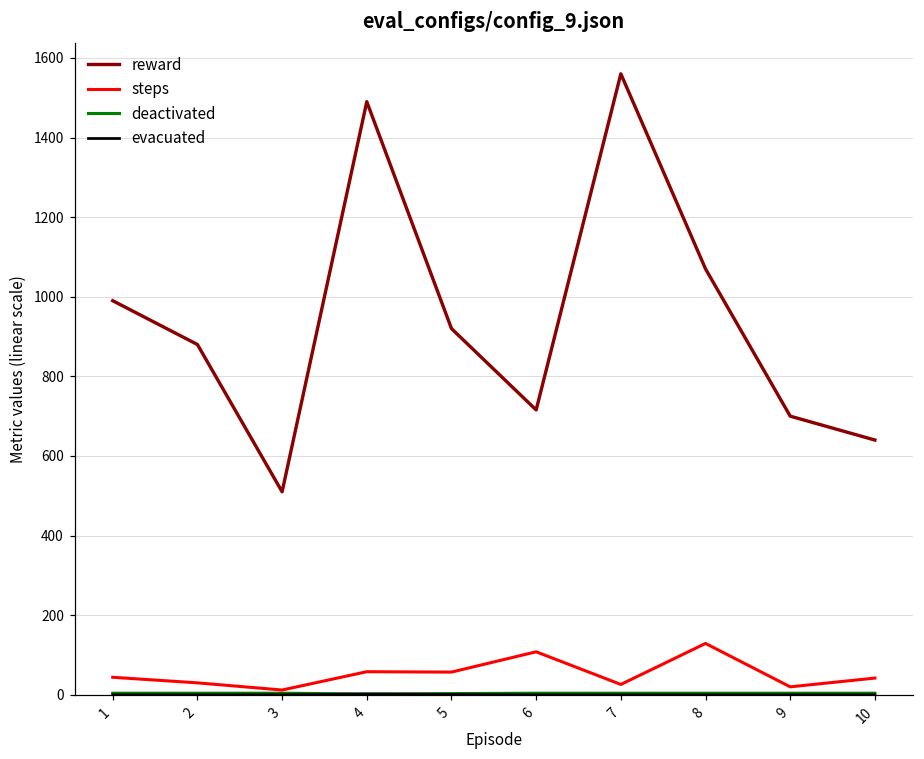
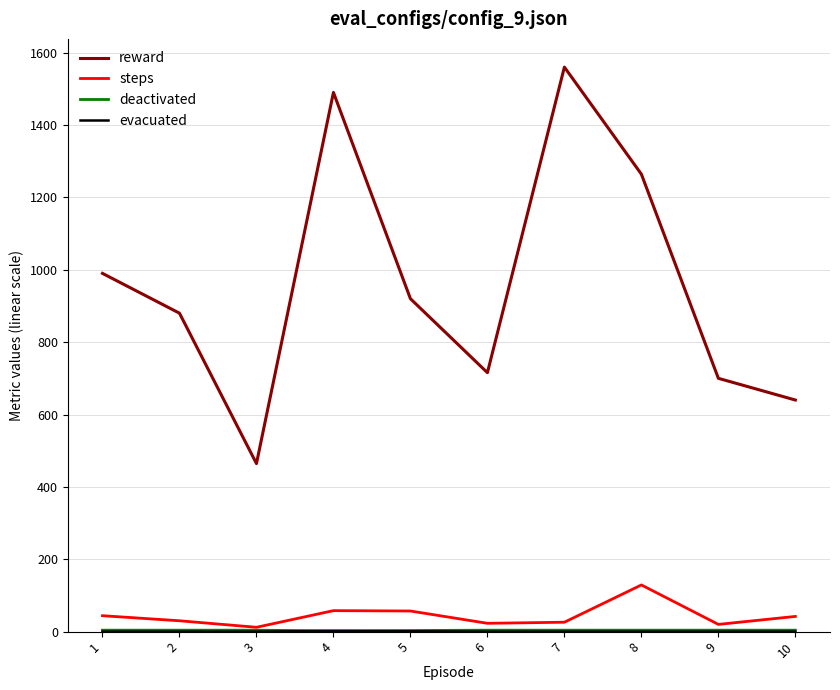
reward, 3: 510 -> 460
steps, 6: 110 -> 20
reward, 8: 1070 -> 1260
